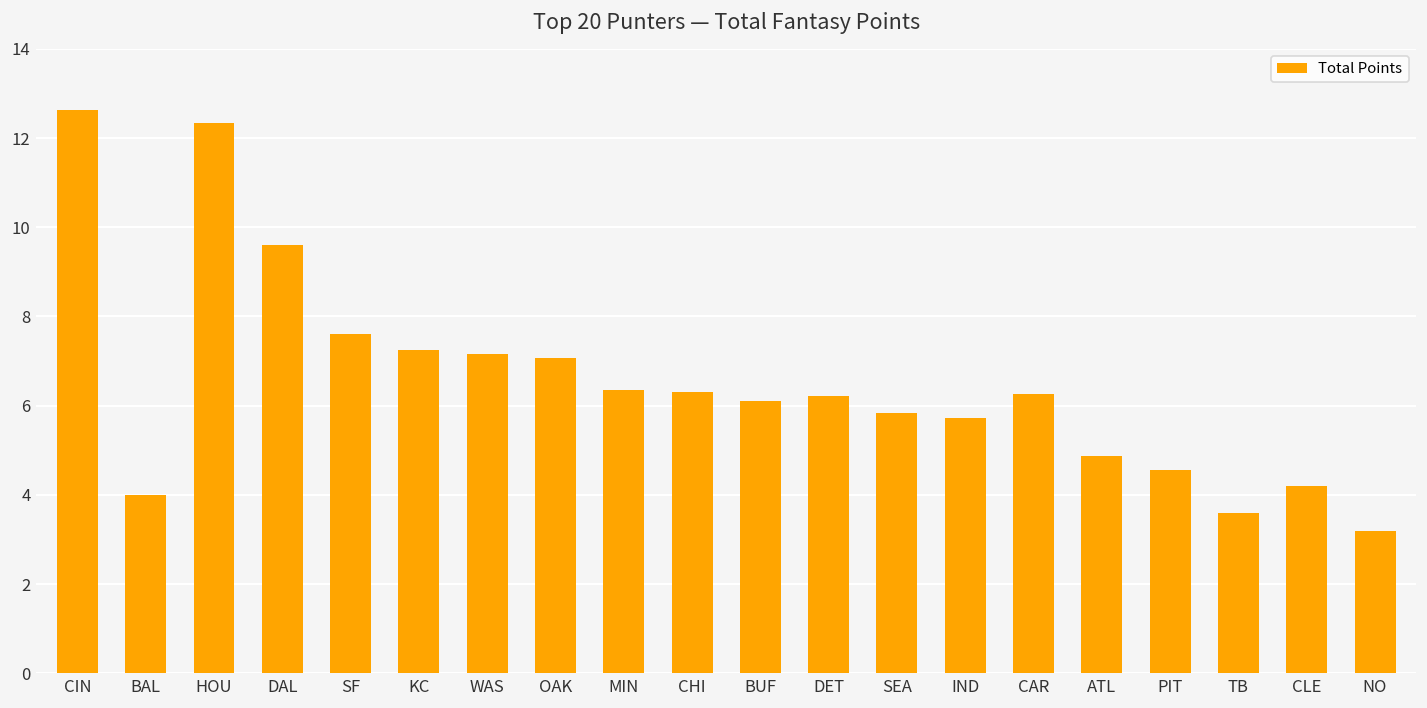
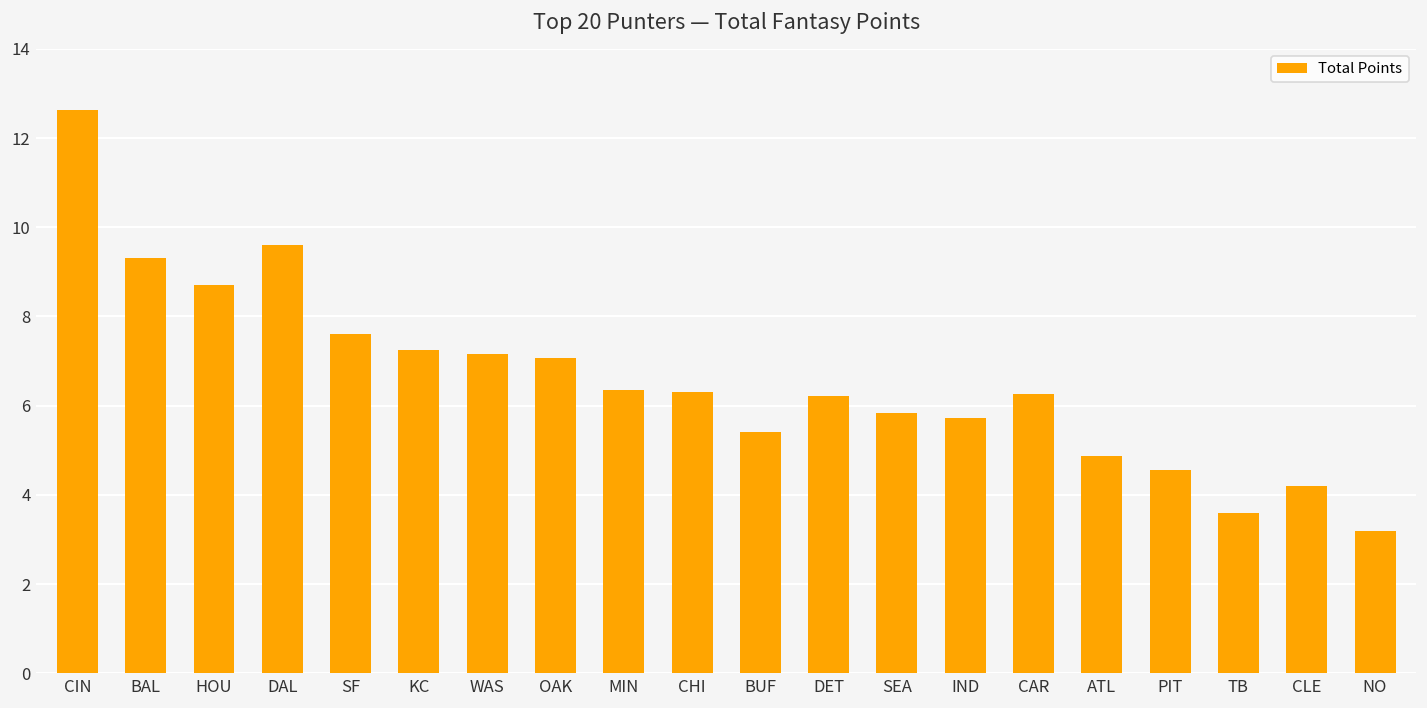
BAL: 4.0 -> 9.3
HOU: 12.3 -> 8.7
BUF: 6.1 -> 5.4
